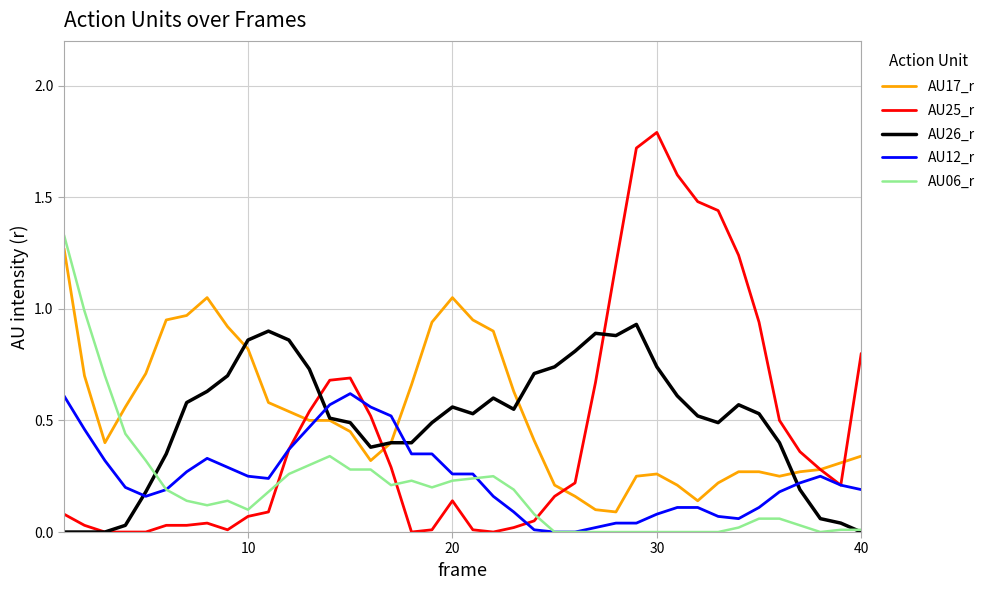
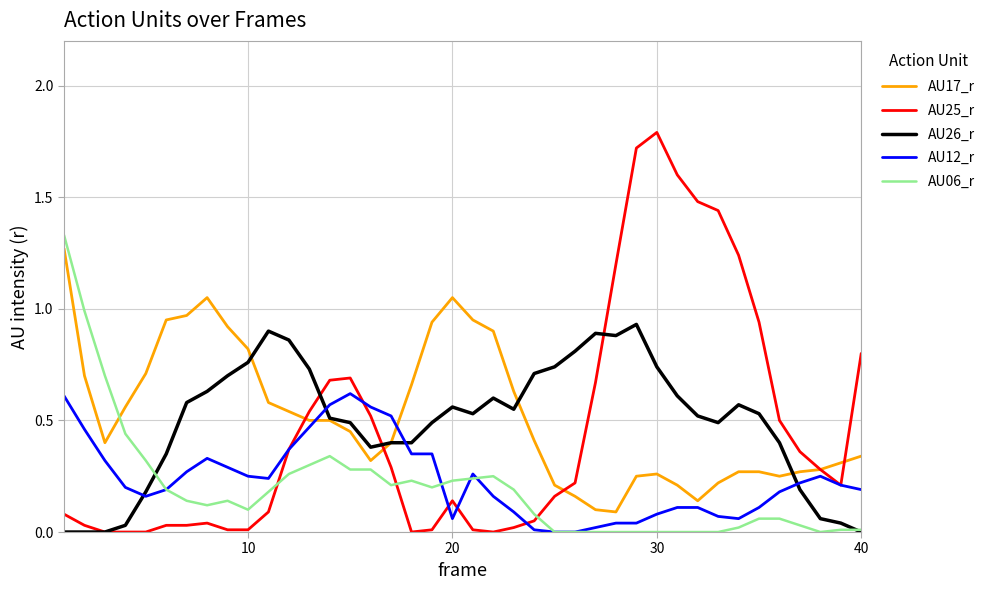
AU25_r, 10: 0.07 -> 0.01
AU26_r, 10: 0.86 -> 0.76
AU12_r, 20: 0.26 -> 0.06
